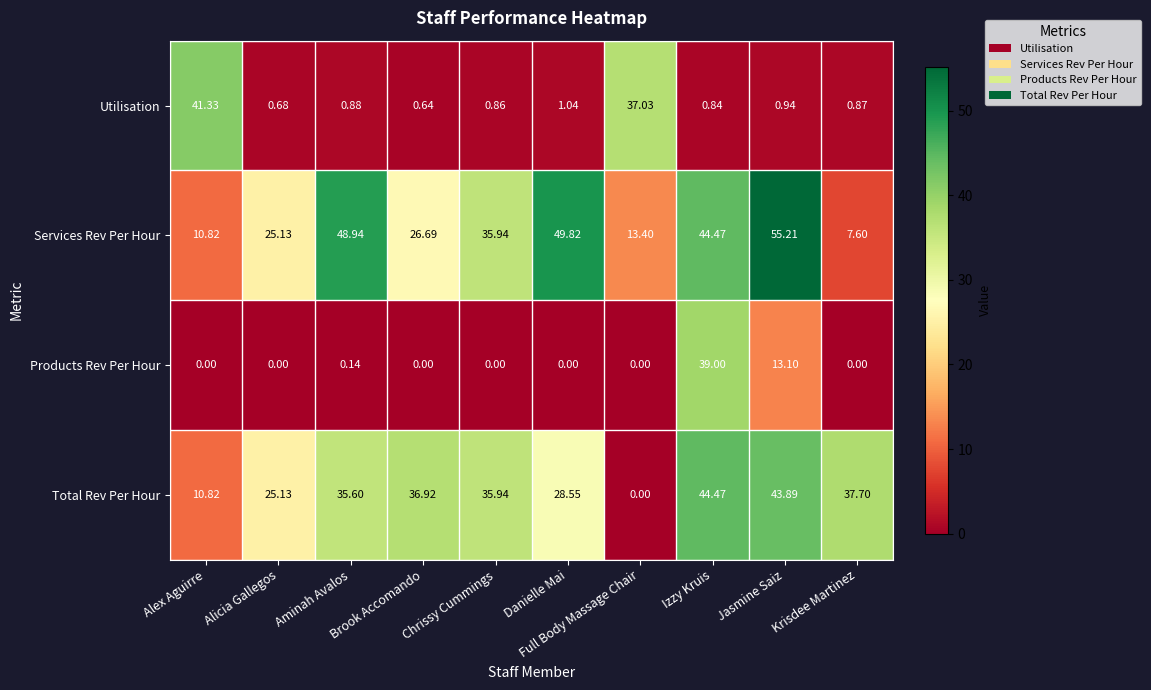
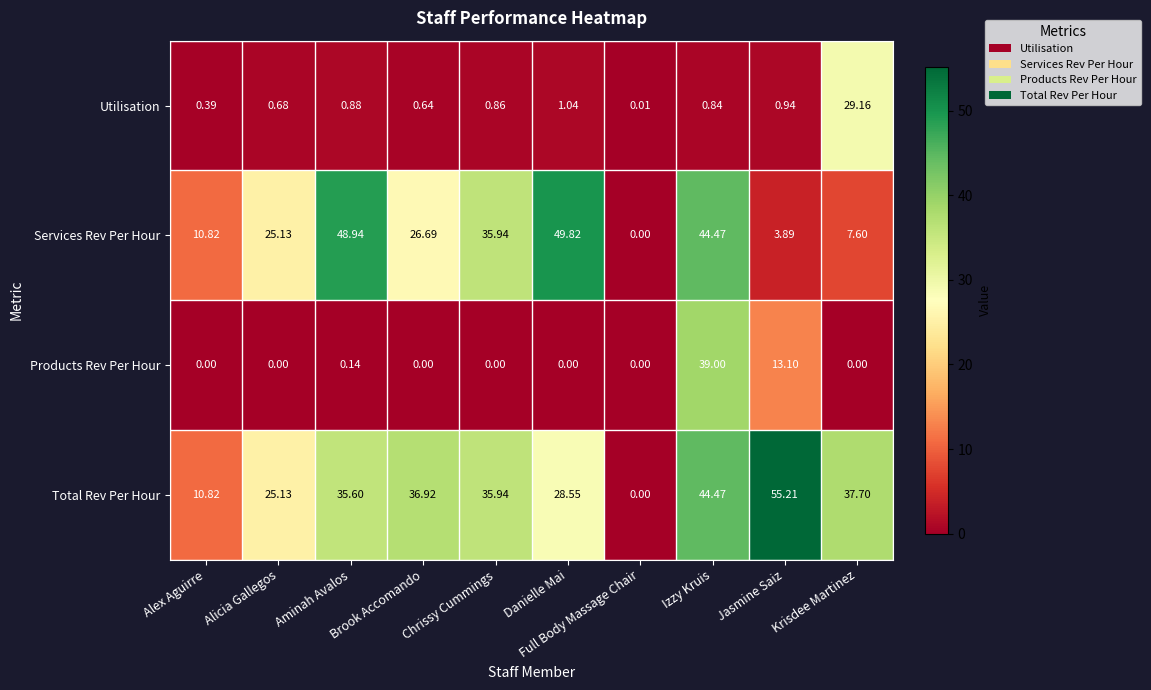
Utilisation, Alex Aguirre: 41.33 -> 0.39
Utilisation, Full Body Massage Chair: 37.03 -> 0.01
Utilisation, Krisdee Martinez: 0.87 -> 29.16
Services Rev Per Hour, Full Body Massage Chair: 13.40 -> 0.00
Services Rev Per Hour, Jasmine Saiz: 55.21 -> 3.89
Total Rev Per Hour, Jasmine Saiz: 43.89 -> 55.21
